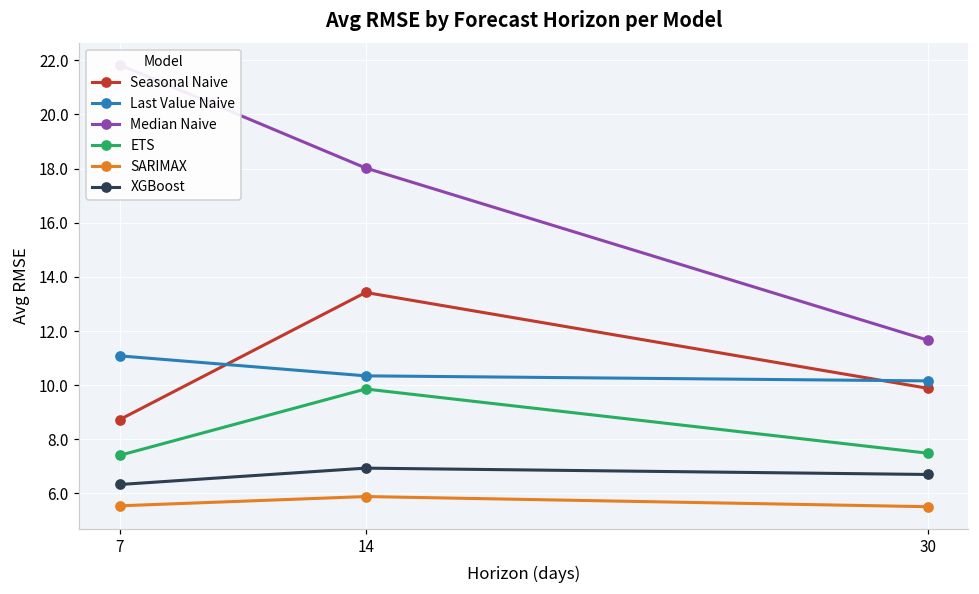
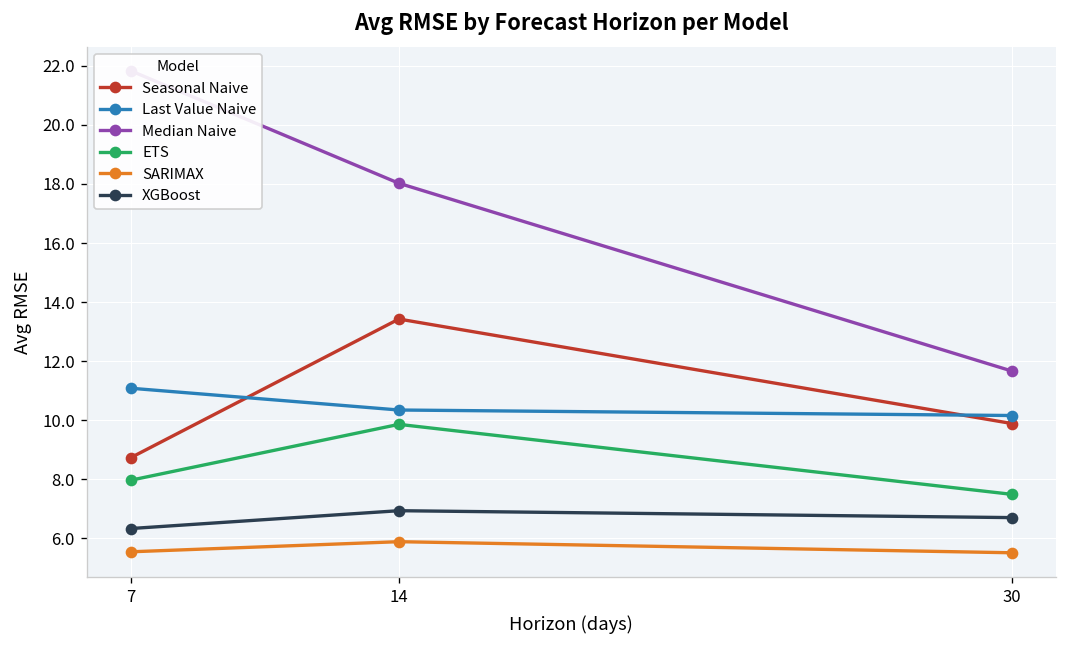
ETS, 7: 7.4 -> 8.0
